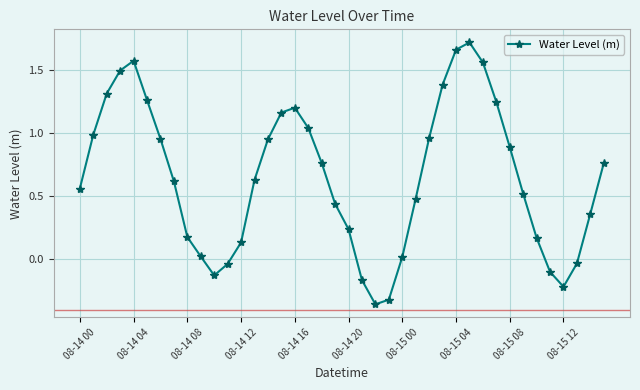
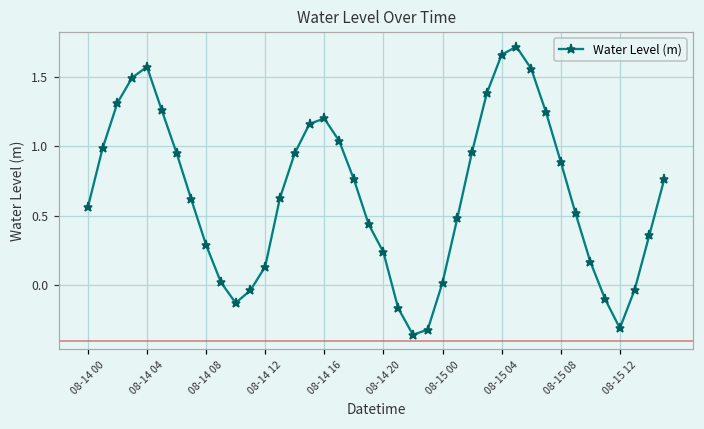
08-14 08: 0.18 -> 0.29
08-15 12: -0.22 -> -0.31
